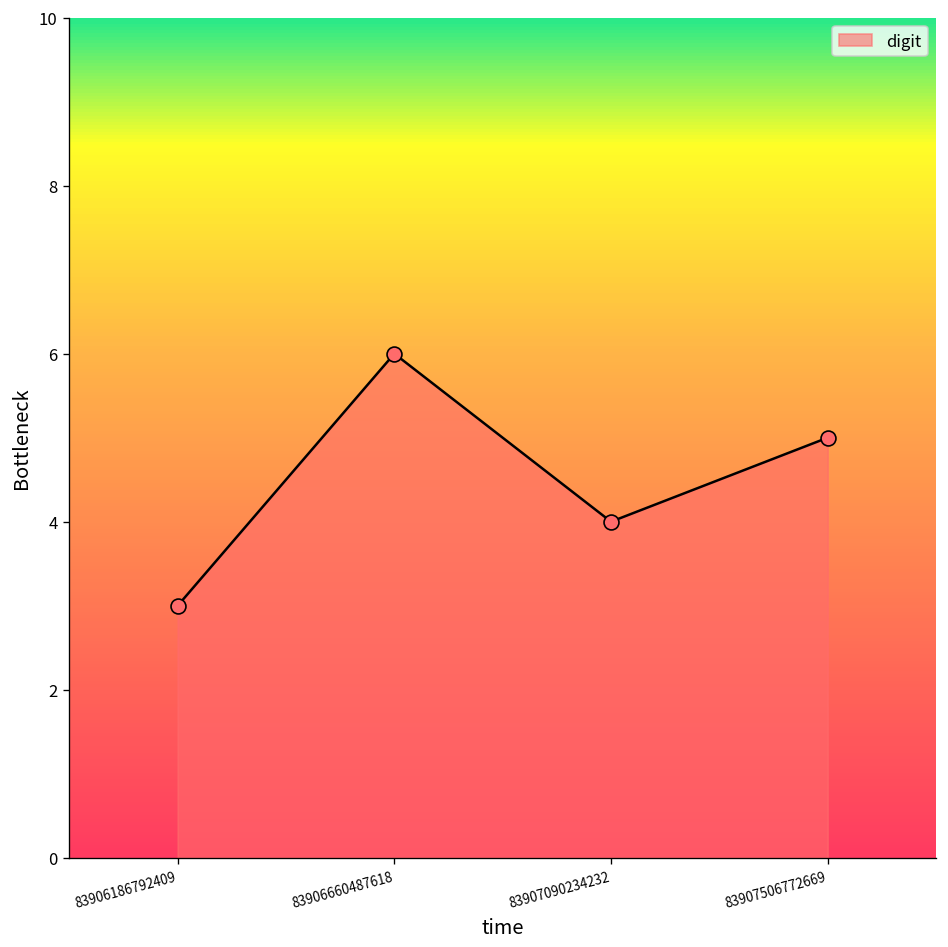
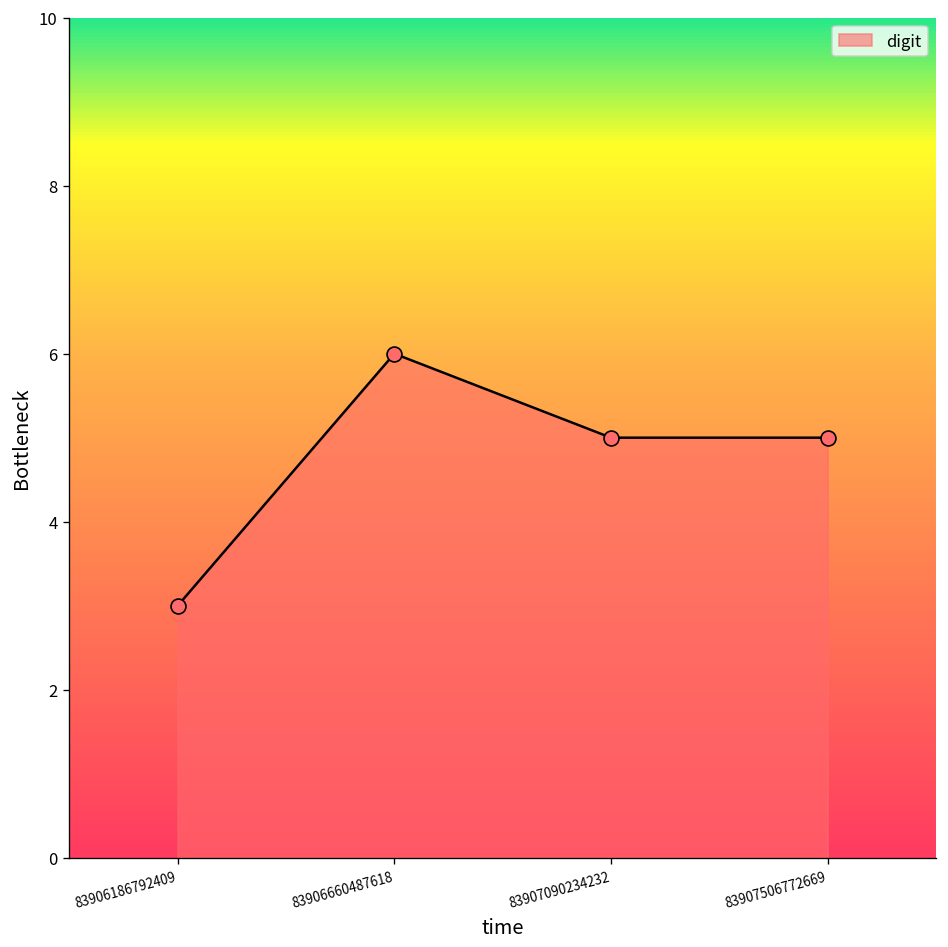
83907090234232: 4 -> 5
